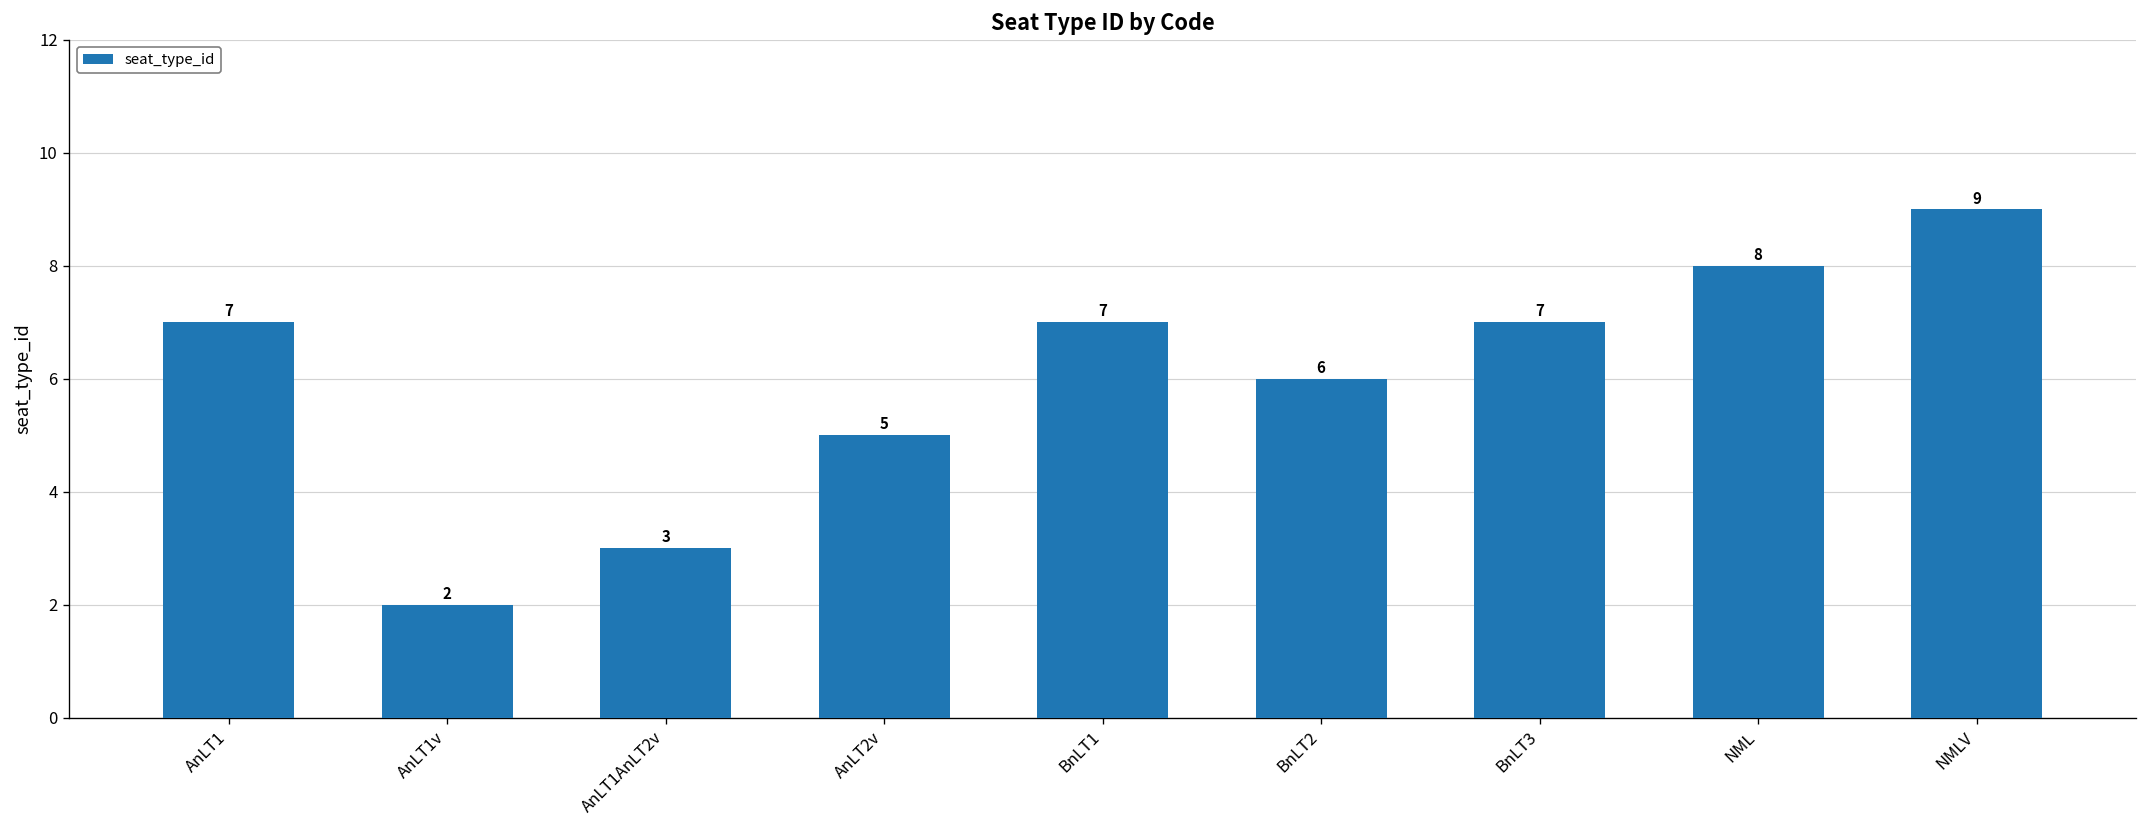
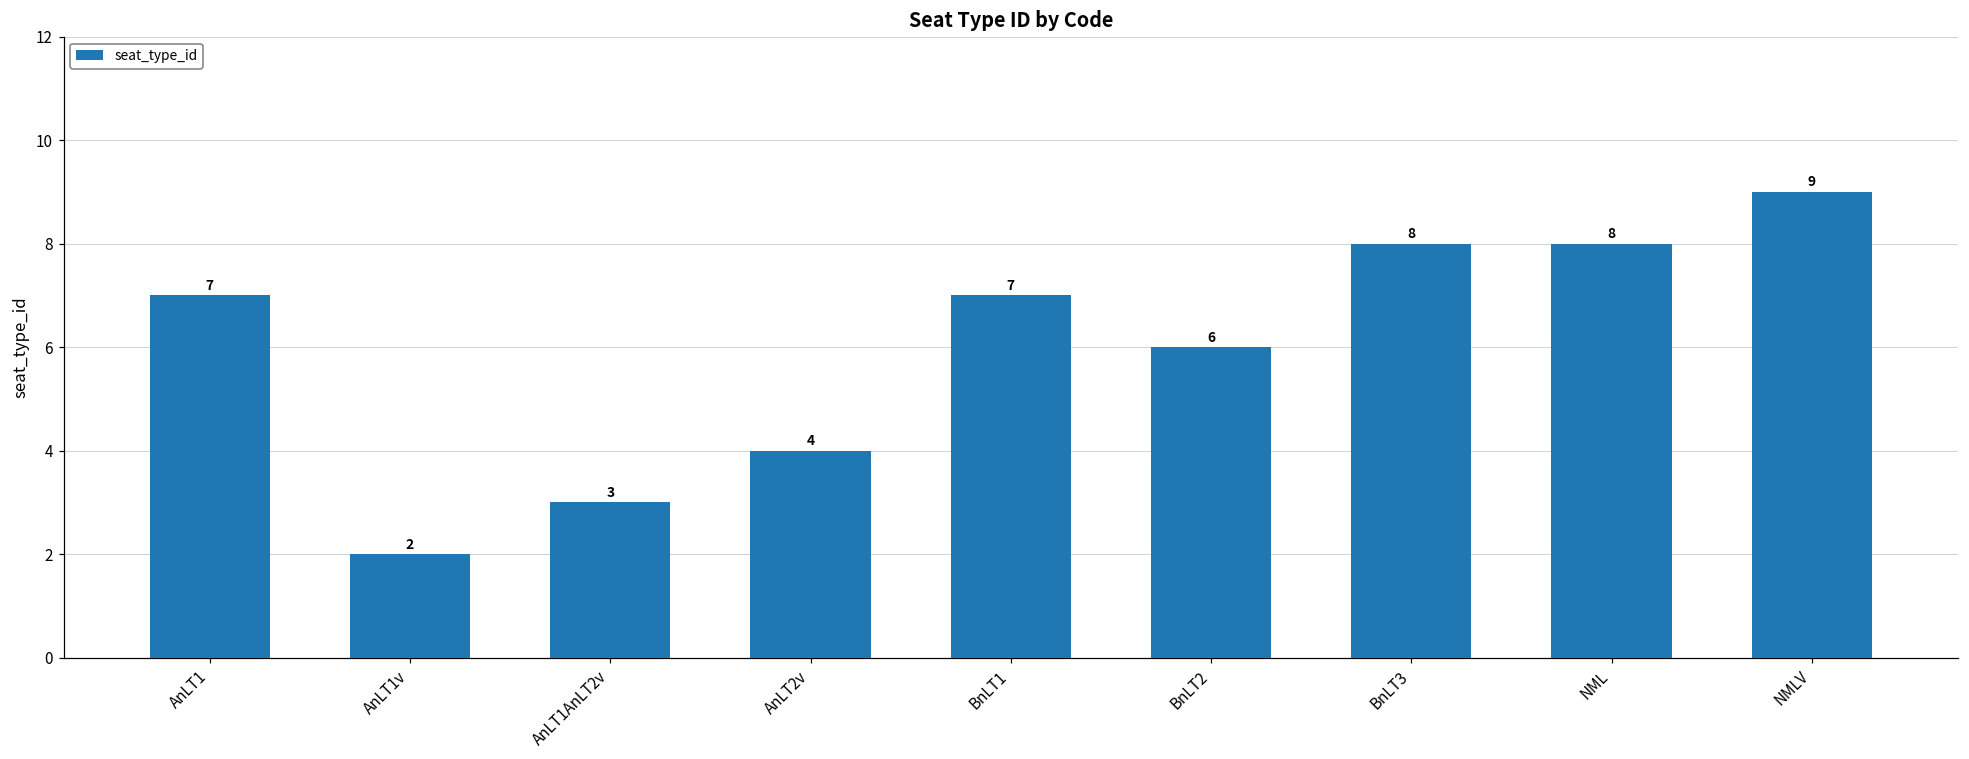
AnLT2v: 5 -> 4
BnLT3: 7 -> 8
